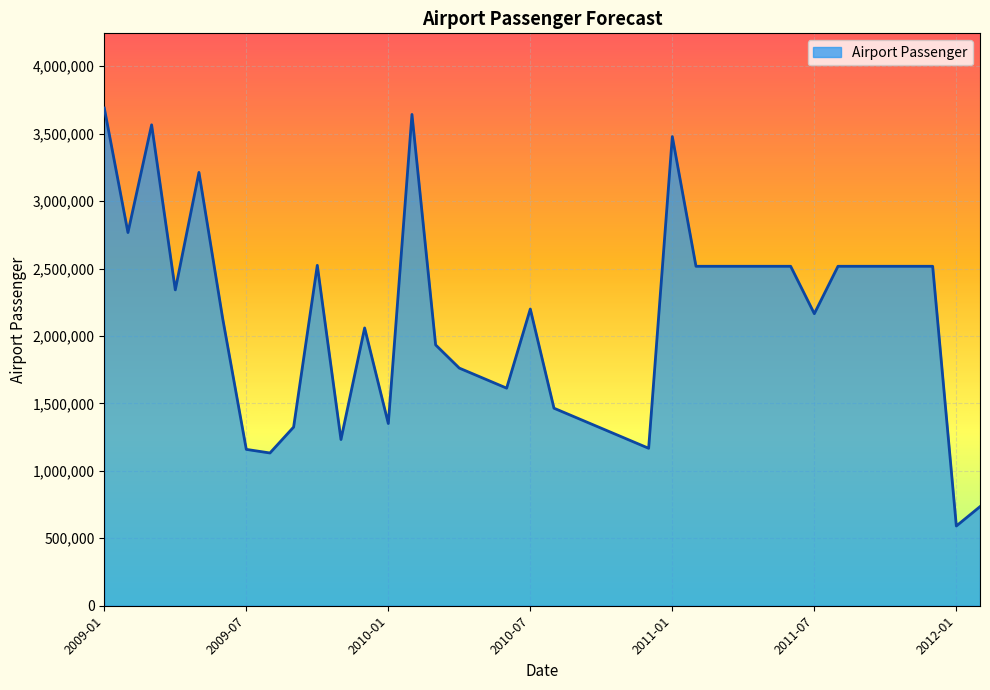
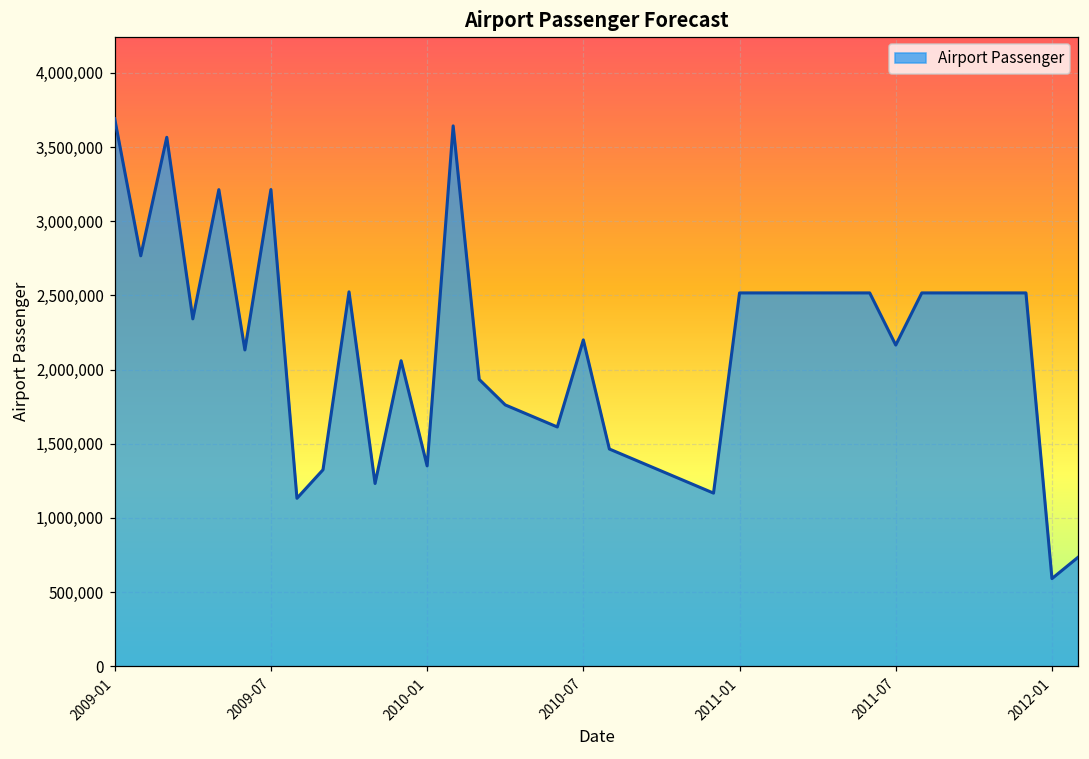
2009-07: 1,160,000 -> 3,210,000
2011-01: 3,480,000 -> 2,520,000
